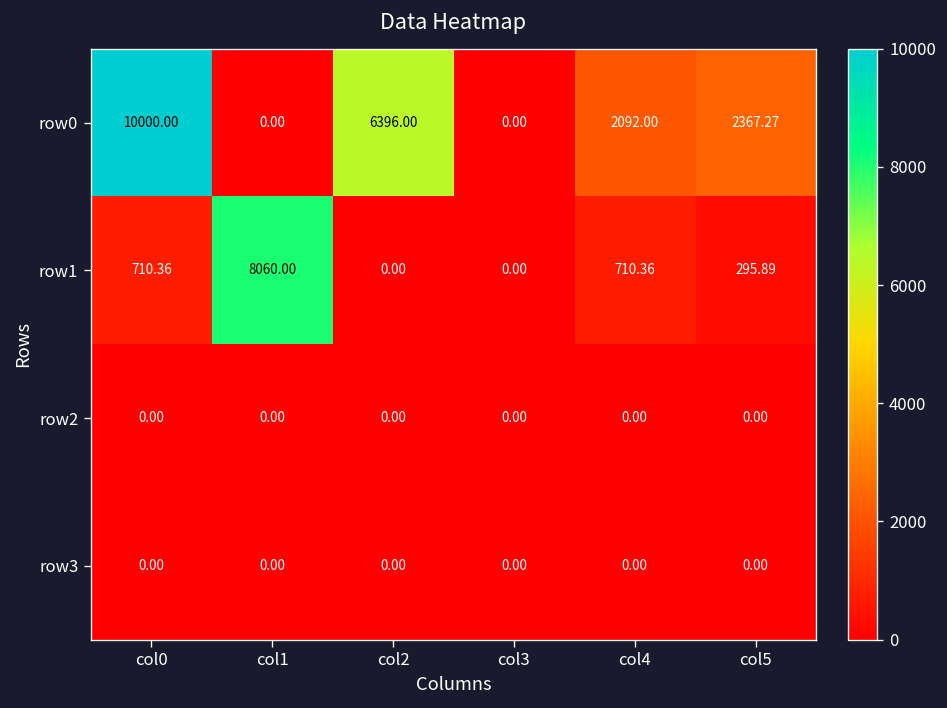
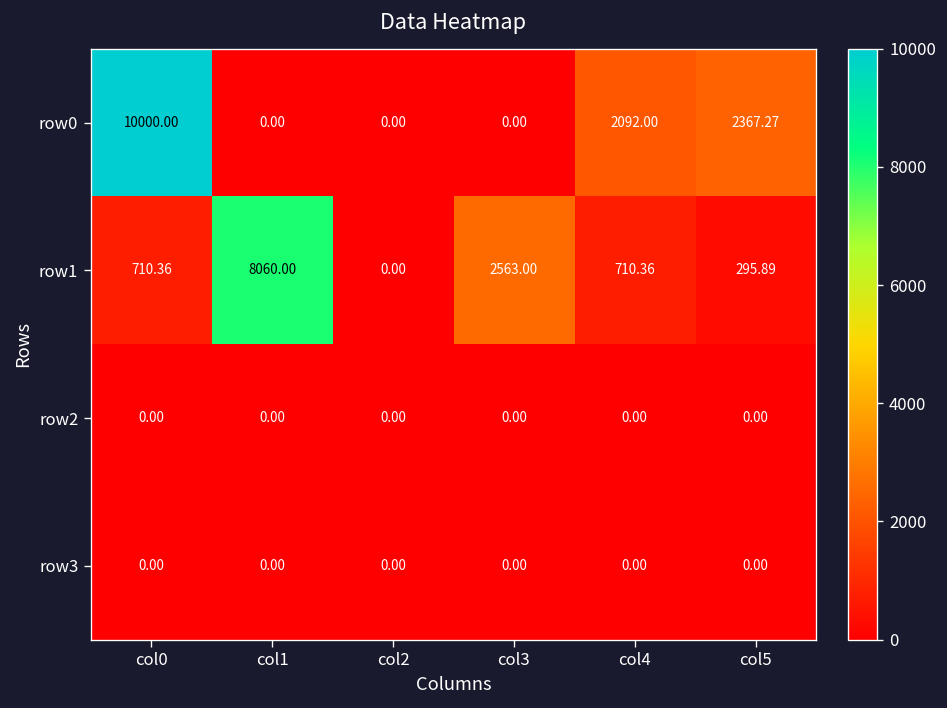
row0, col2: 6396.00 -> 0.00
row1, col3: 0.00 -> 2563.00
